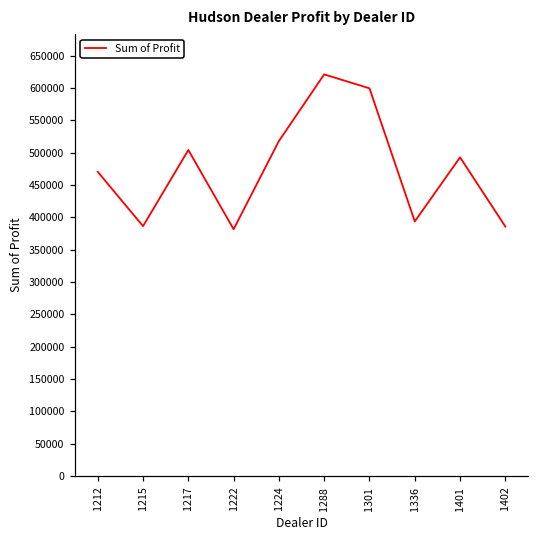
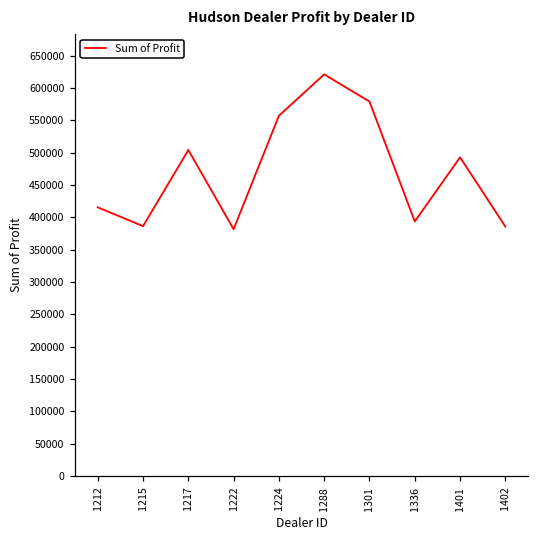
1212: 470000 -> 420000
1224: 520000 -> 560000
1301: 600000 -> 580000
